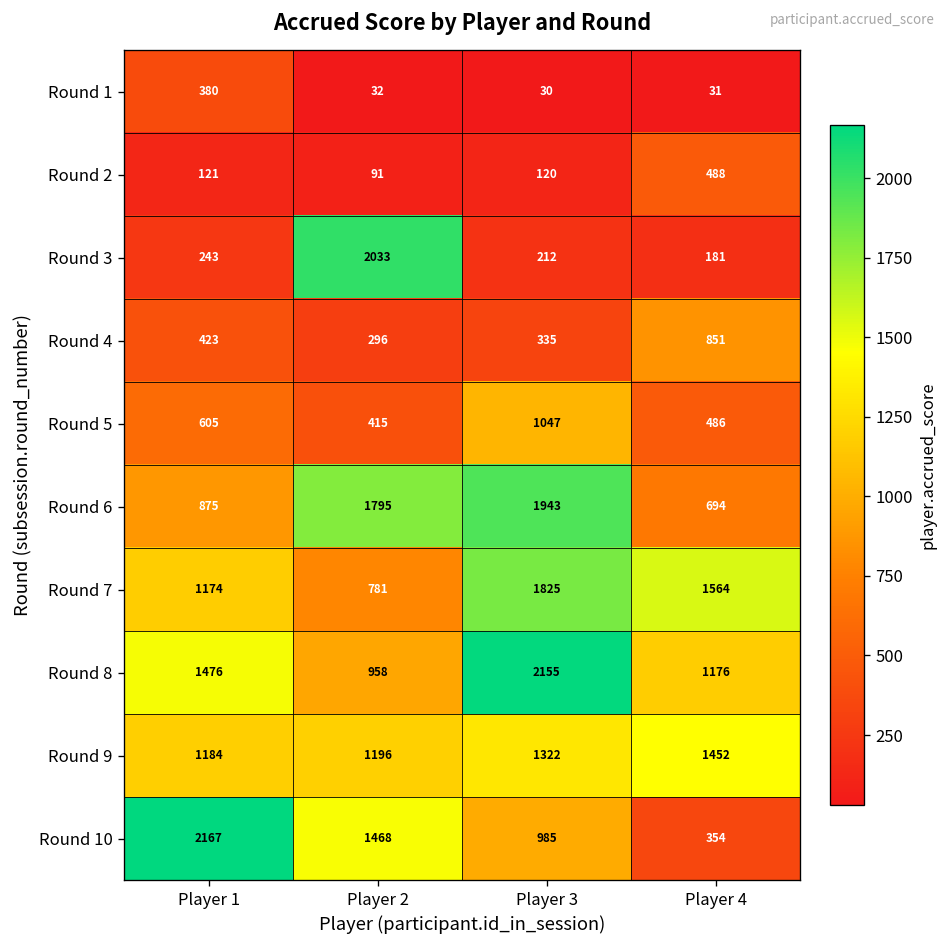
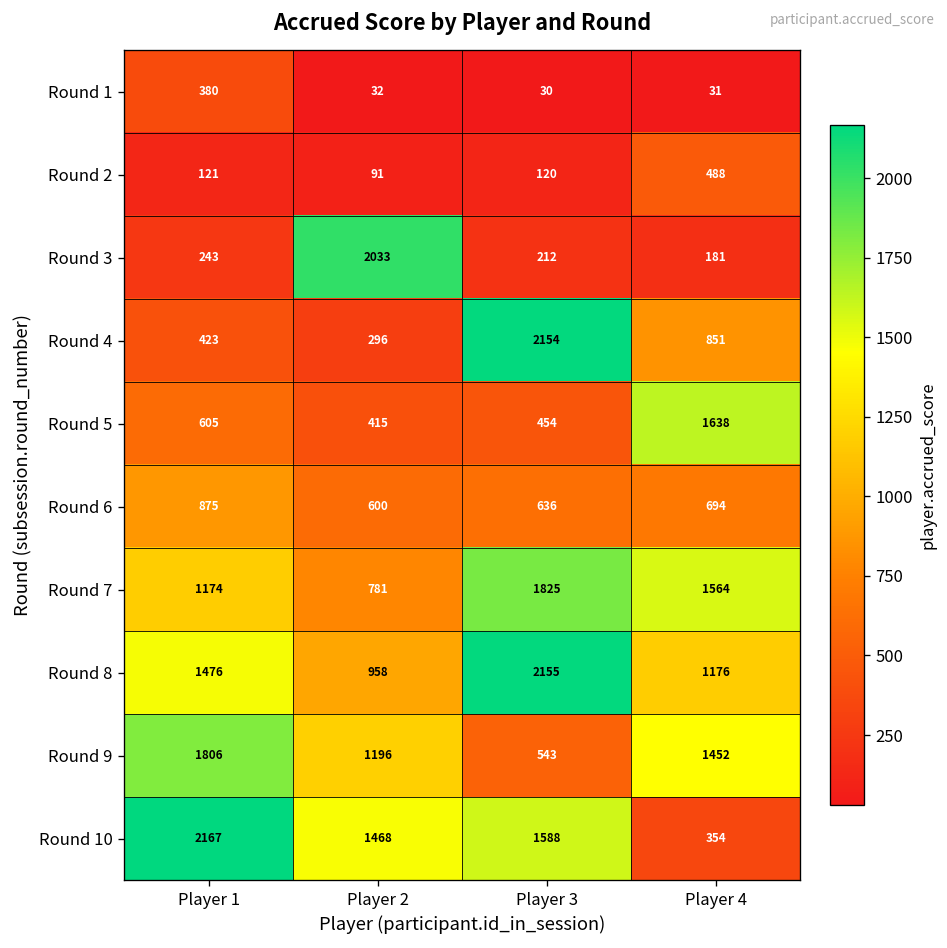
Round 4, Player 3: 335 -> 2154
Round 5, Player 3: 1047 -> 454
Round 5, Player 4: 486 -> 1638
Round 6, Player 2: 1795 -> 600
Round 6, Player 3: 1943 -> 636
Round 9, Player 1: 1184 -> 1806
Round 9, Player 3: 1322 -> 543
Round 10, Player 3: 985 -> 1588
